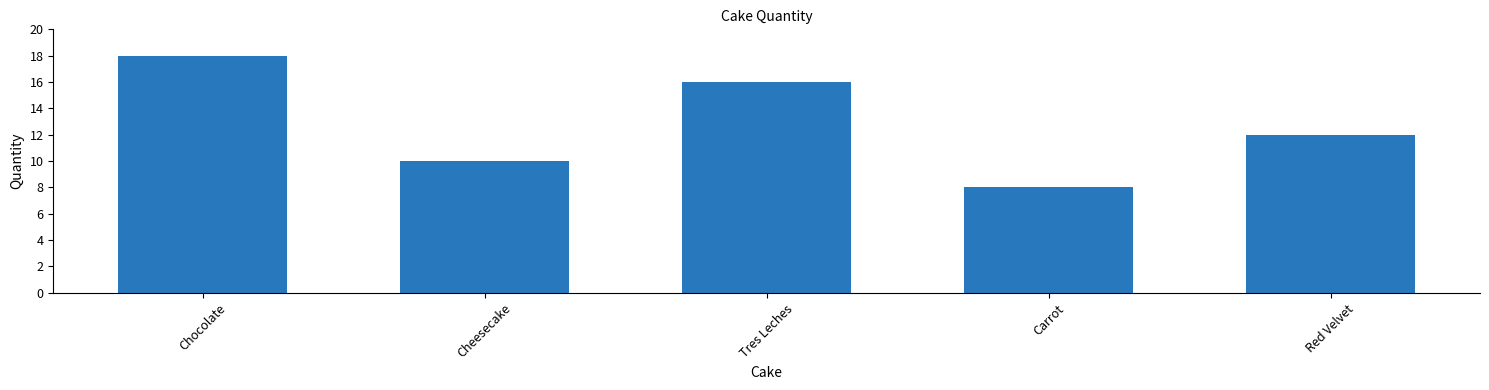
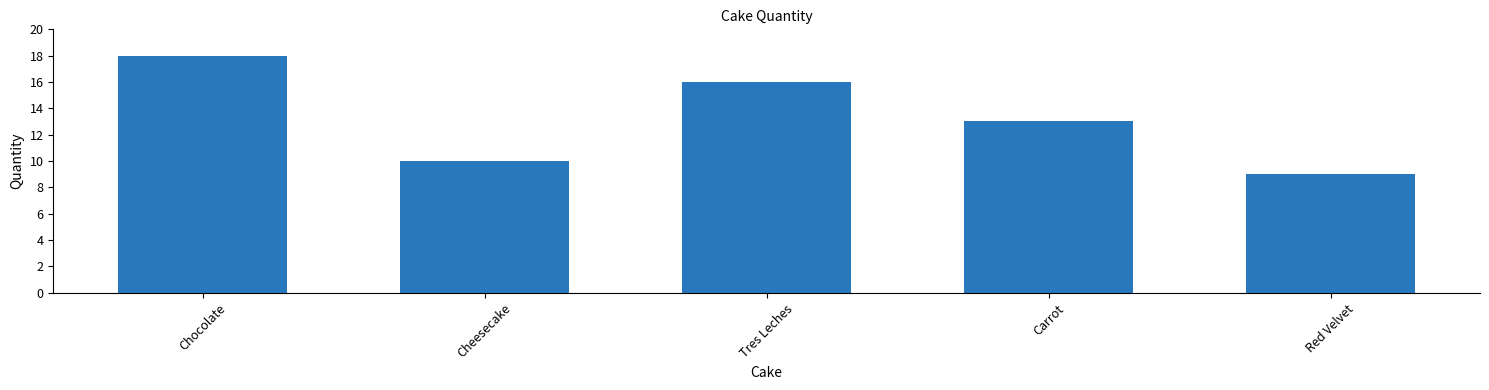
Carrot: 8 -> 13
Red Velvet: 12 -> 9
